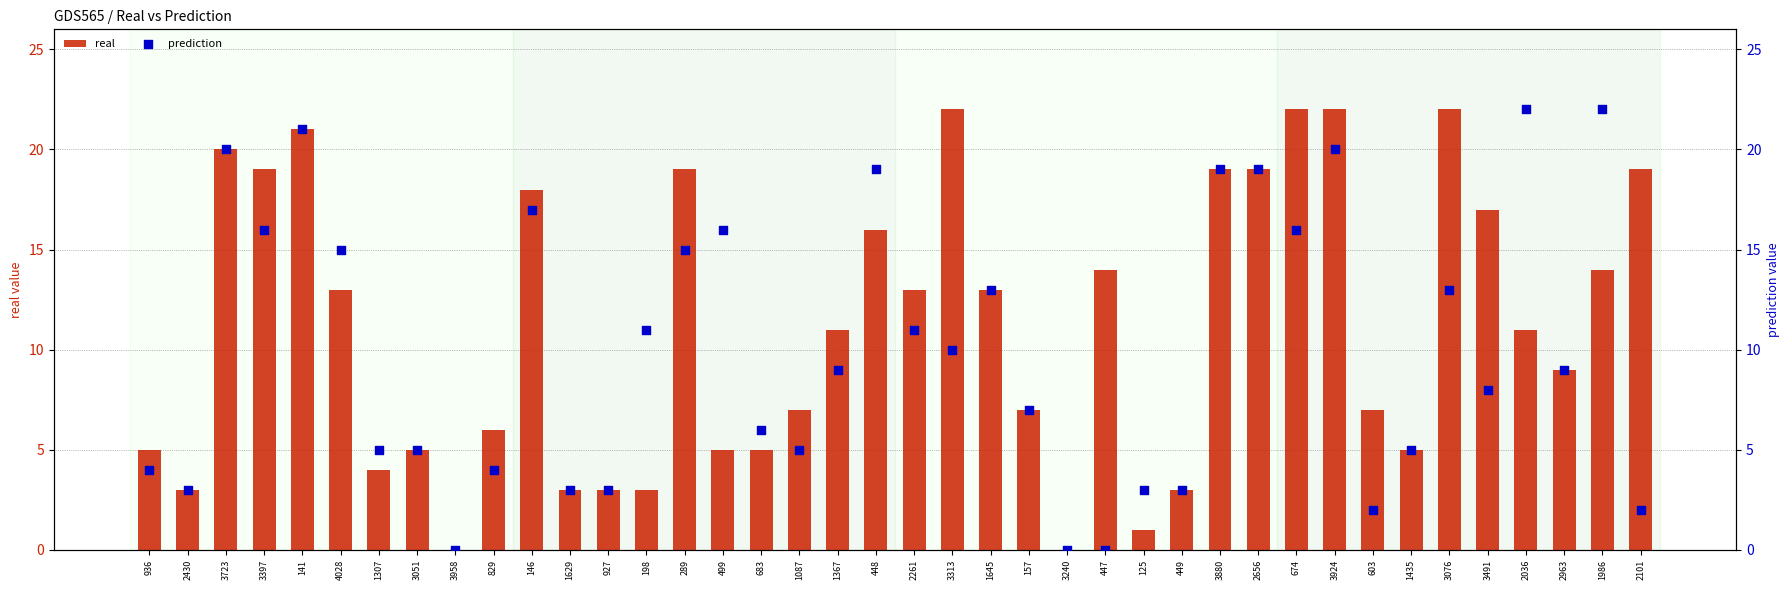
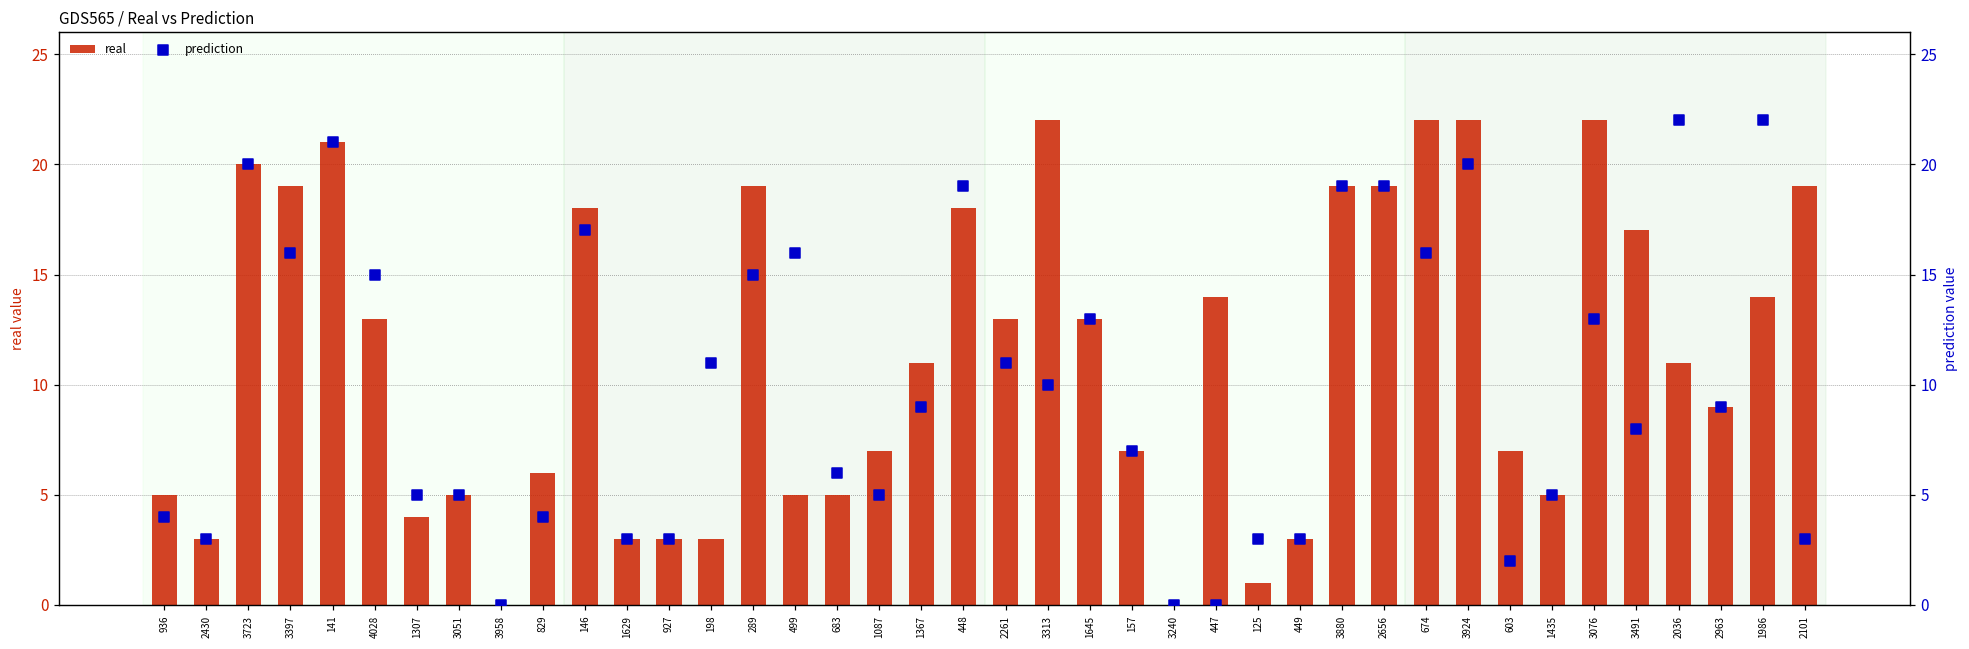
real, 448: 16 -> 18
prediction, 2101: 2 -> 3
